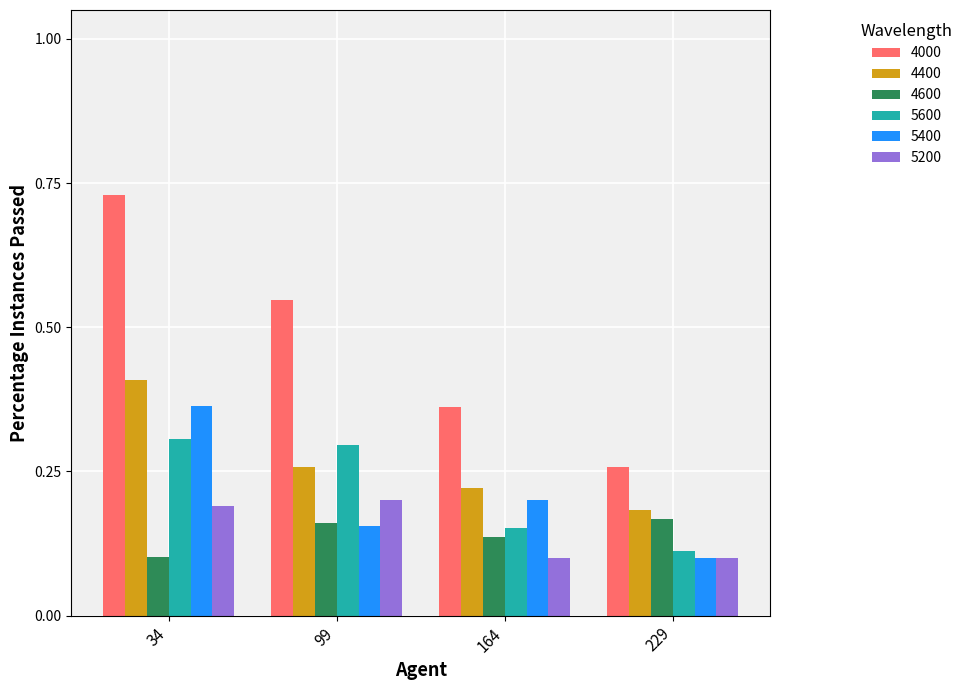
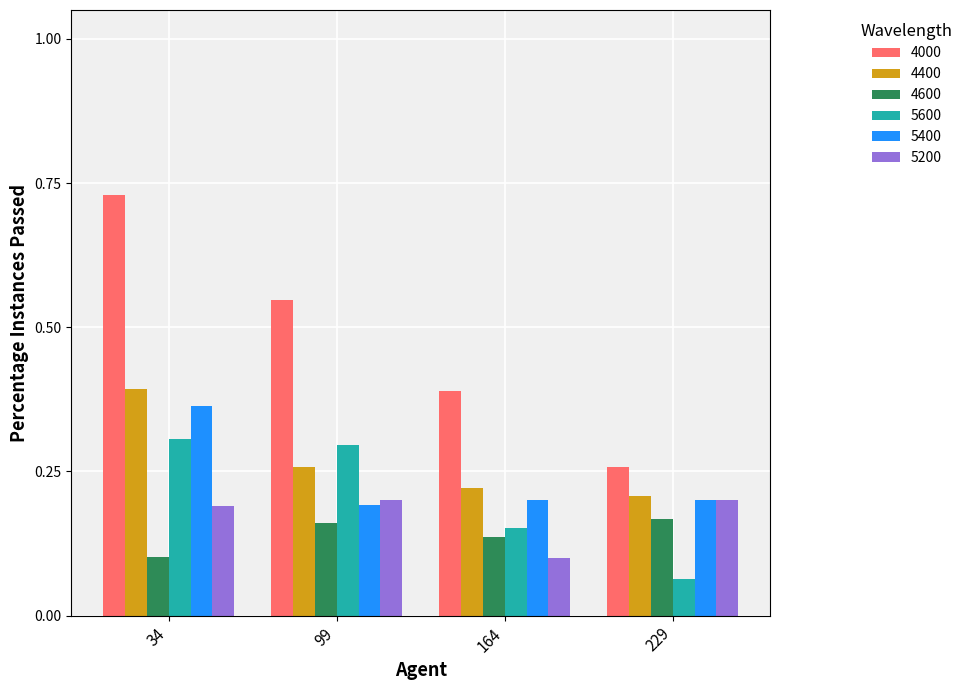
4400, 34: 0.41 -> 0.39
5400, 99: 0.16 -> 0.19
4000, 164: 0.36 -> 0.39
4400, 229: 0.18 -> 0.21
5600, 229: 0.11 -> 0.06
5400, 229: 0.1 -> 0.2
5200, 229: 0.1 -> 0.2
